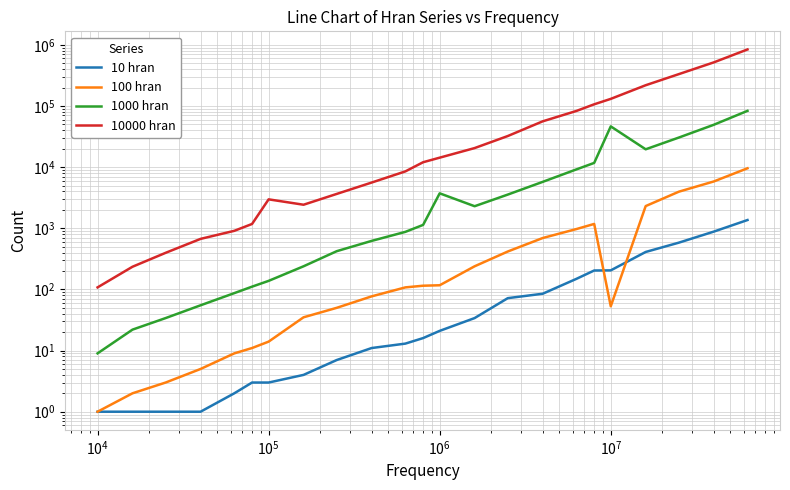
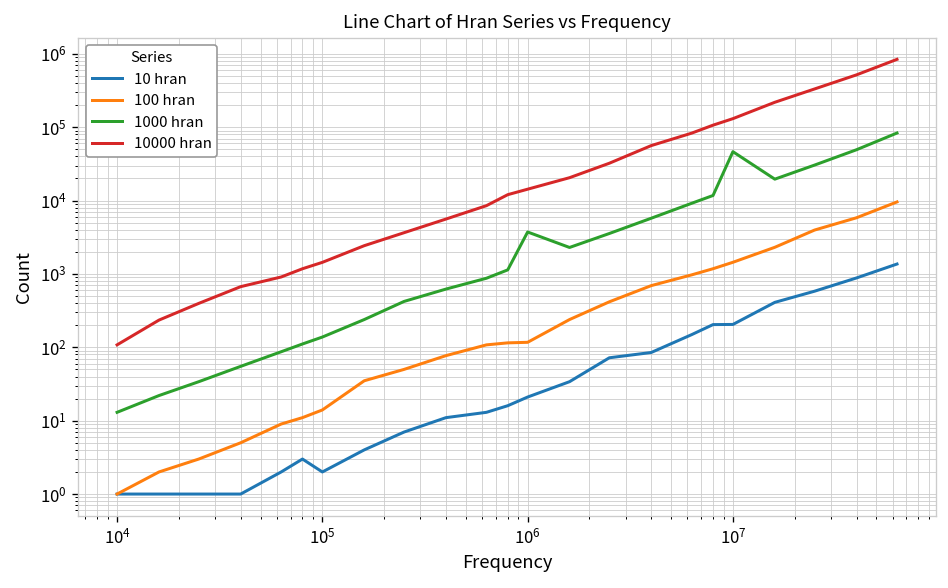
1000 hran, 10^4: 9 -> 13
10 hran, 10^5: 3 -> 2
10000 hran, 10^5: 3000 -> 1400
100 hran, 10^7: 50 -> 1400
